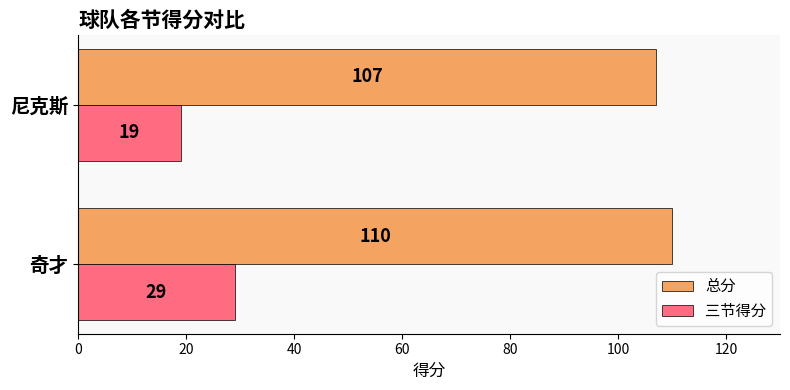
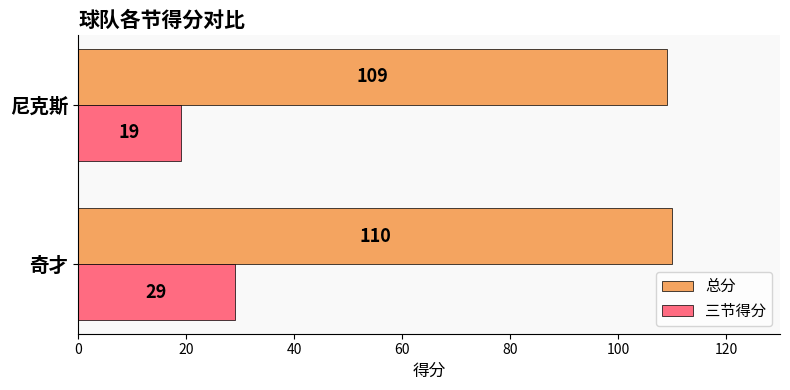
总分, 尼克斯: 107 -> 109
